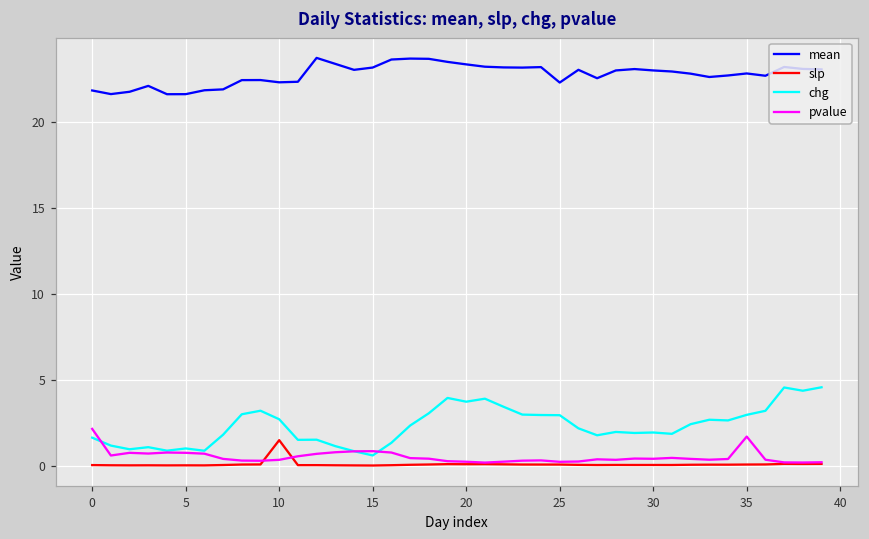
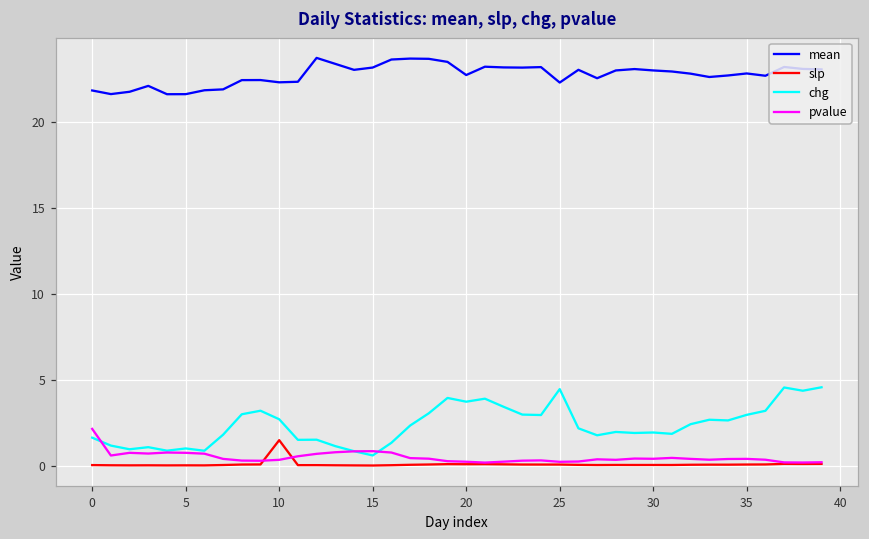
mean, 20: 23.4 -> 22.8
chg, 25: 2.9 -> 4.5
pvalue, 35: 1.7 -> 0.4
